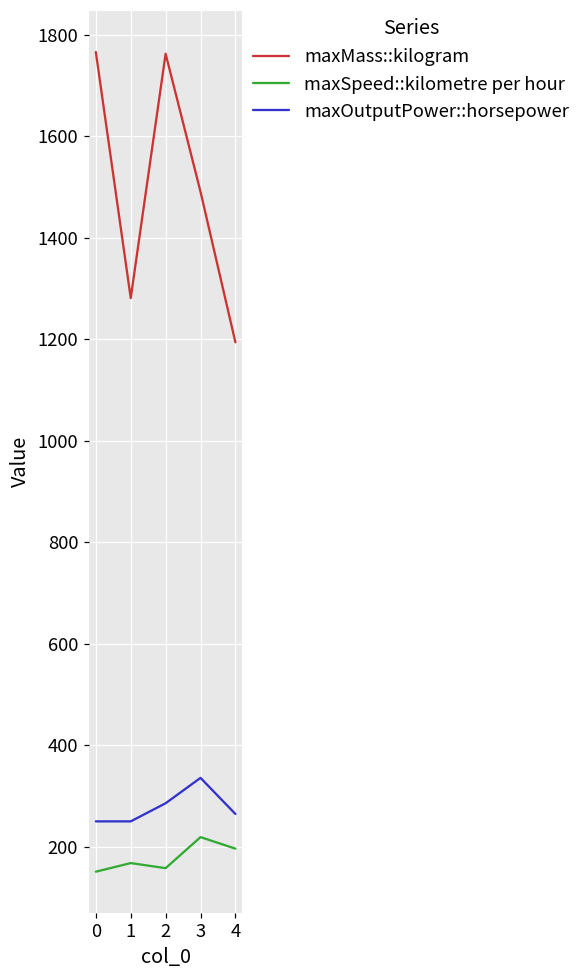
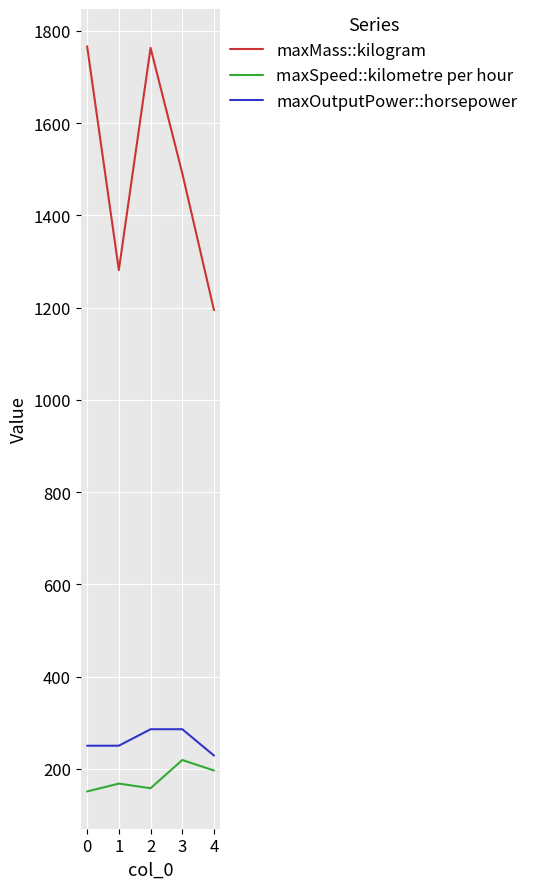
maxOutputPower::horsepower, 3: 340 -> 290
maxOutputPower::horsepower, 4: 260 -> 230
